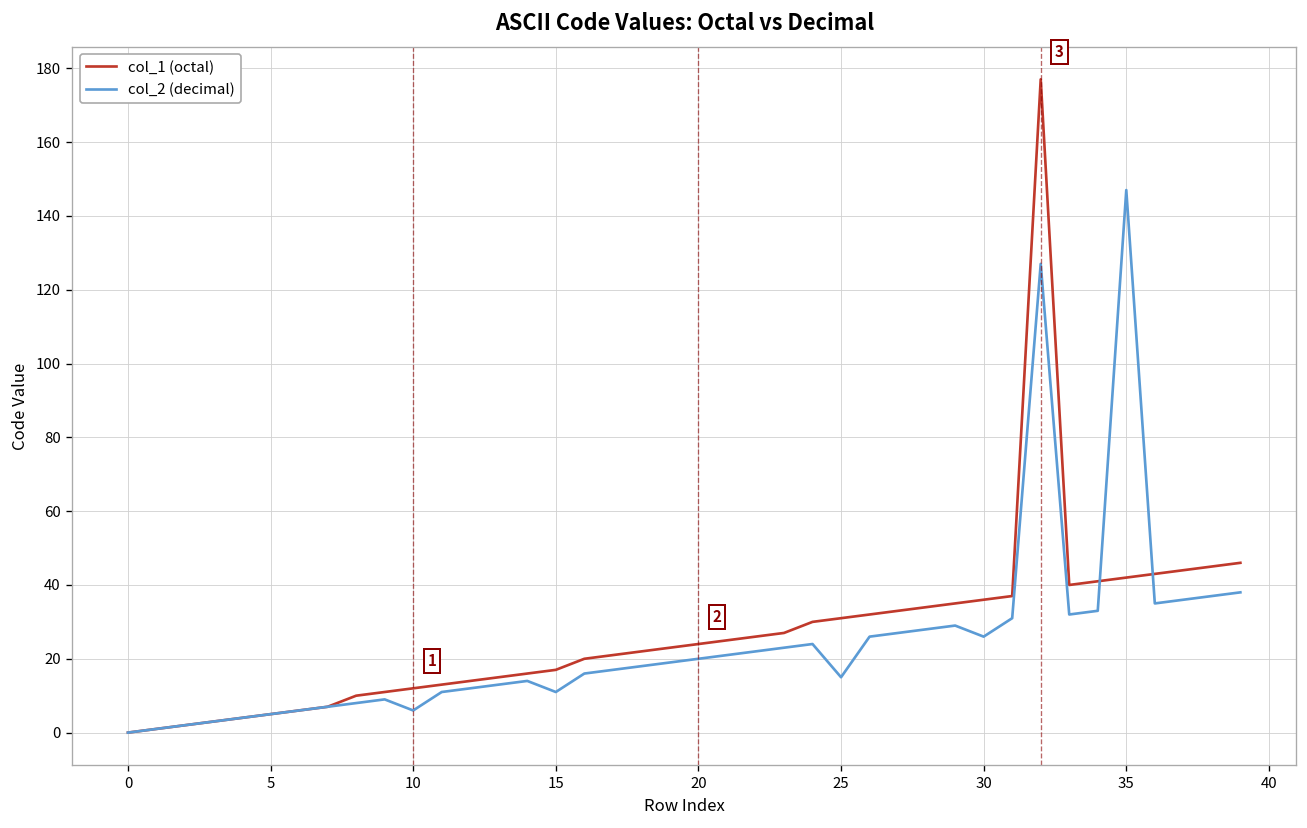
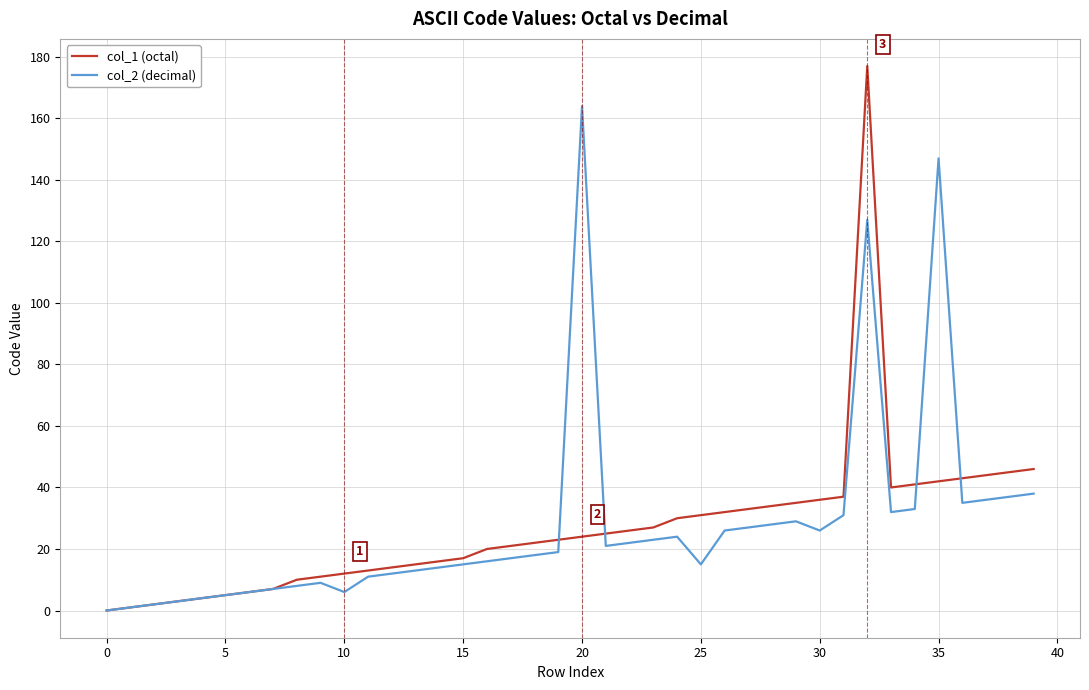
col_2 (decimal), 15: 11 -> 15
col_2 (decimal), 20: 20 -> 164
